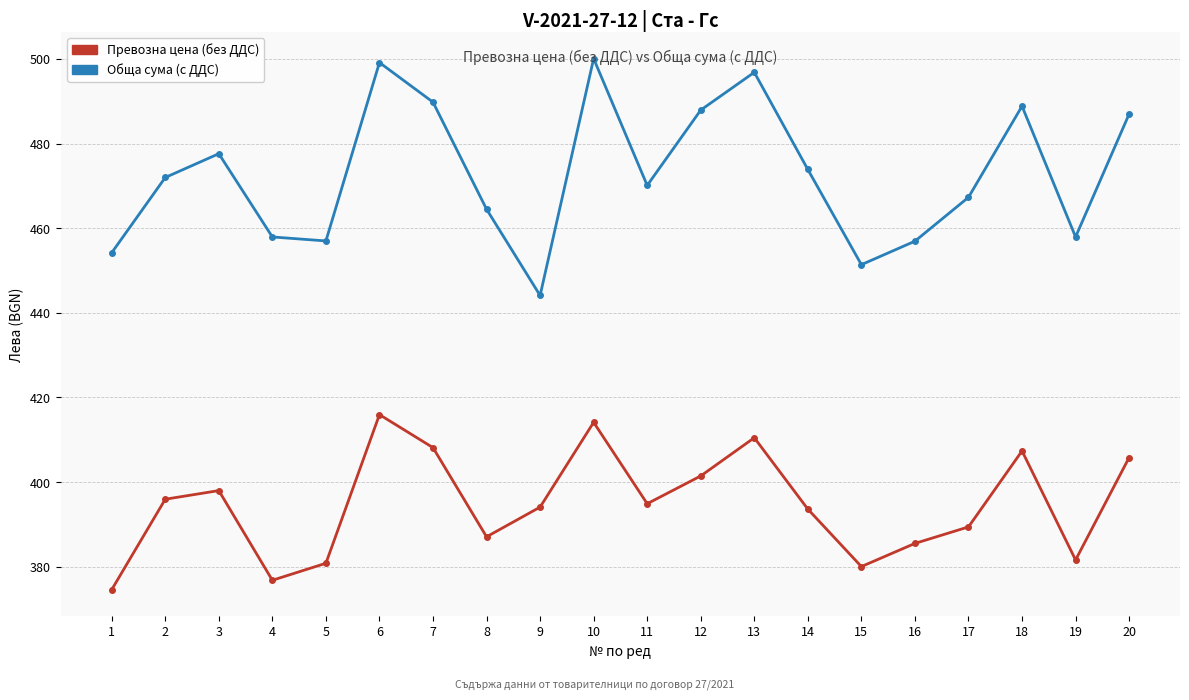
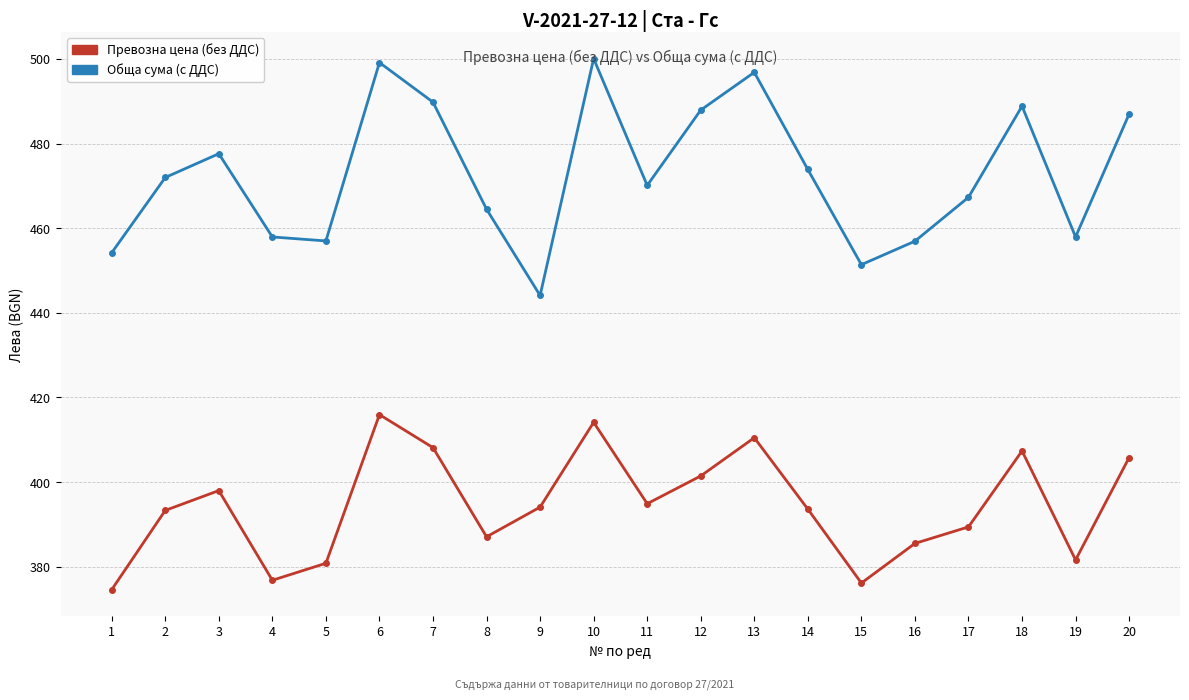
Превозна цена (без ДДС), 2: 396 -> 393
Превозна цена (без ДДС), 15: 380 -> 376
